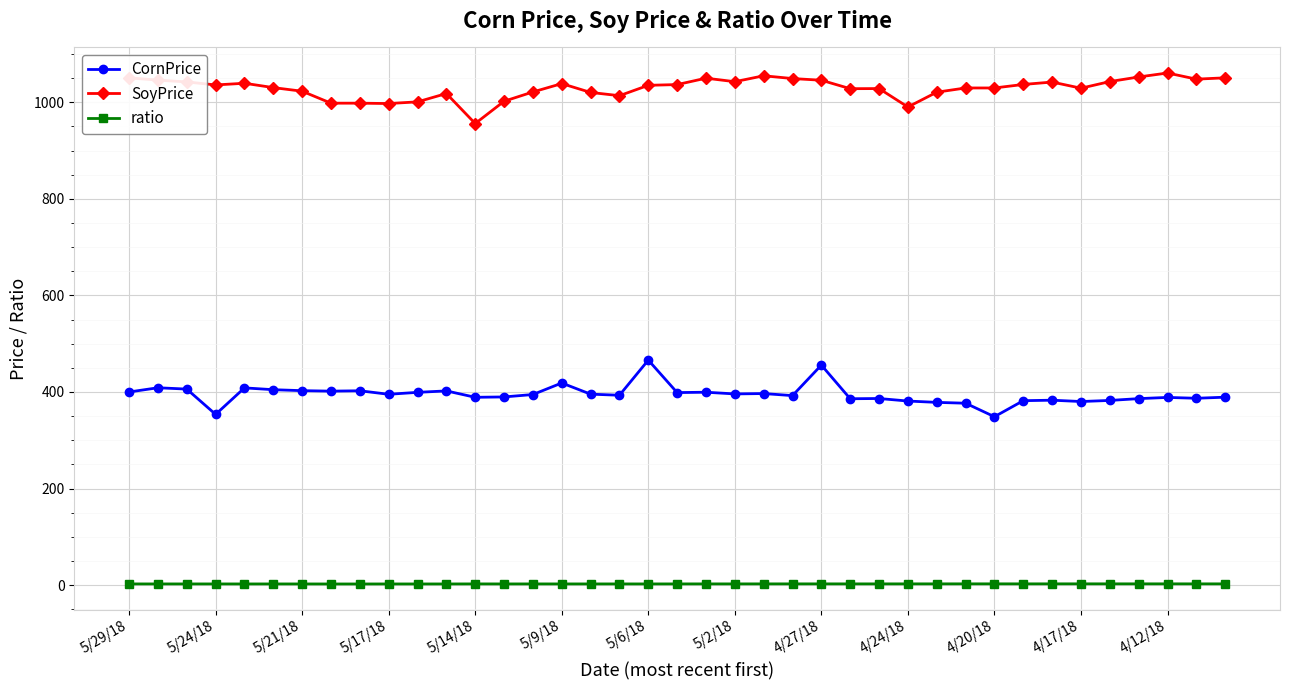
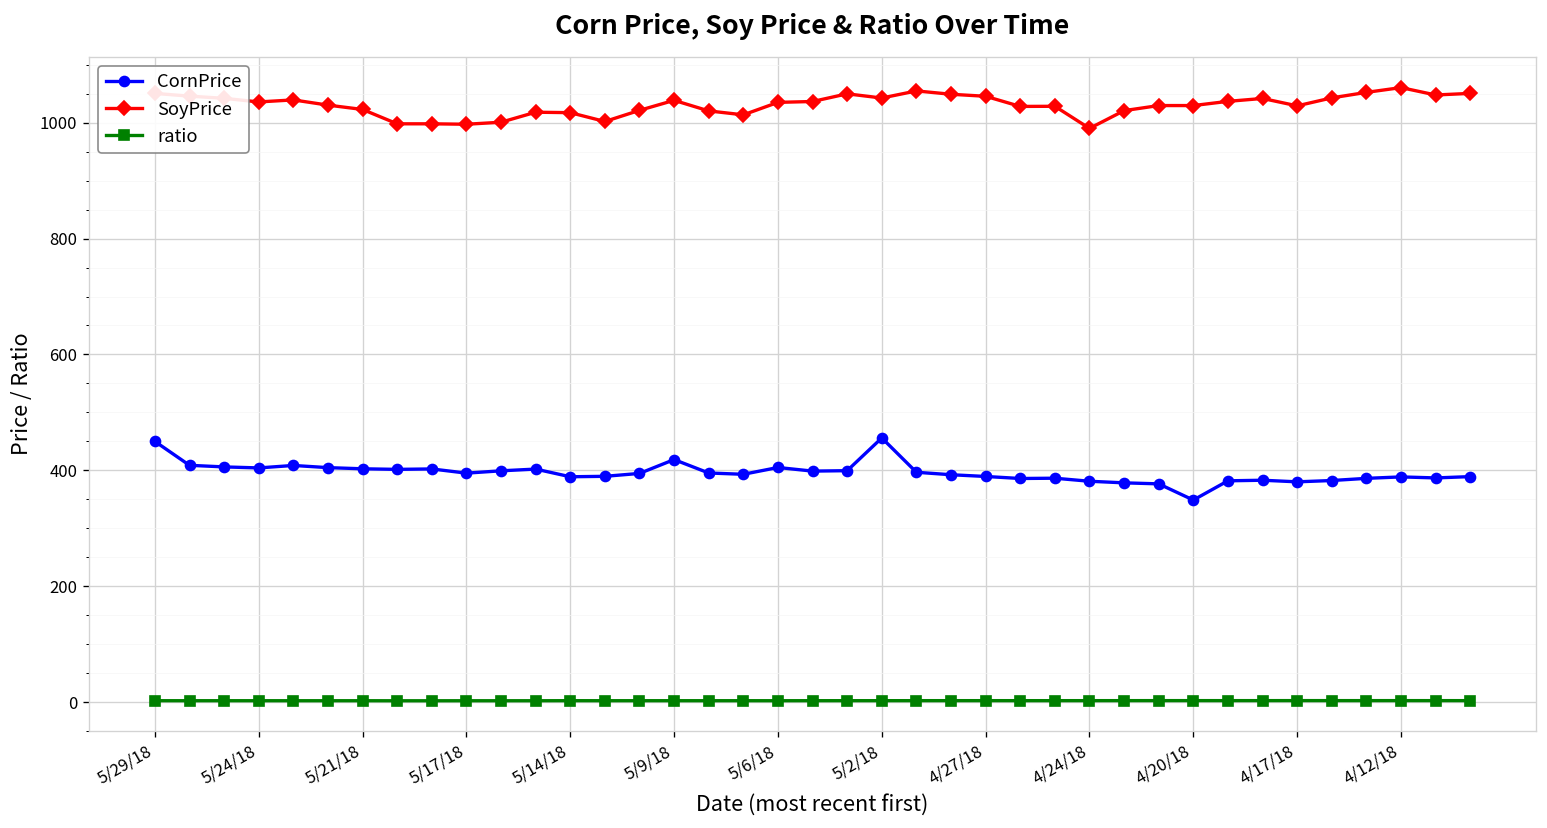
CornPrice, 5/29/18: 400 -> 450
CornPrice, 5/24/18: 350 -> 400
SoyPrice, 5/14/18: 960 -> 1020
CornPrice, 5/6/18: 470 -> 410
CornPrice, 5/2/18: 400 -> 460
CornPrice, 4/27/18: 460 -> 390
